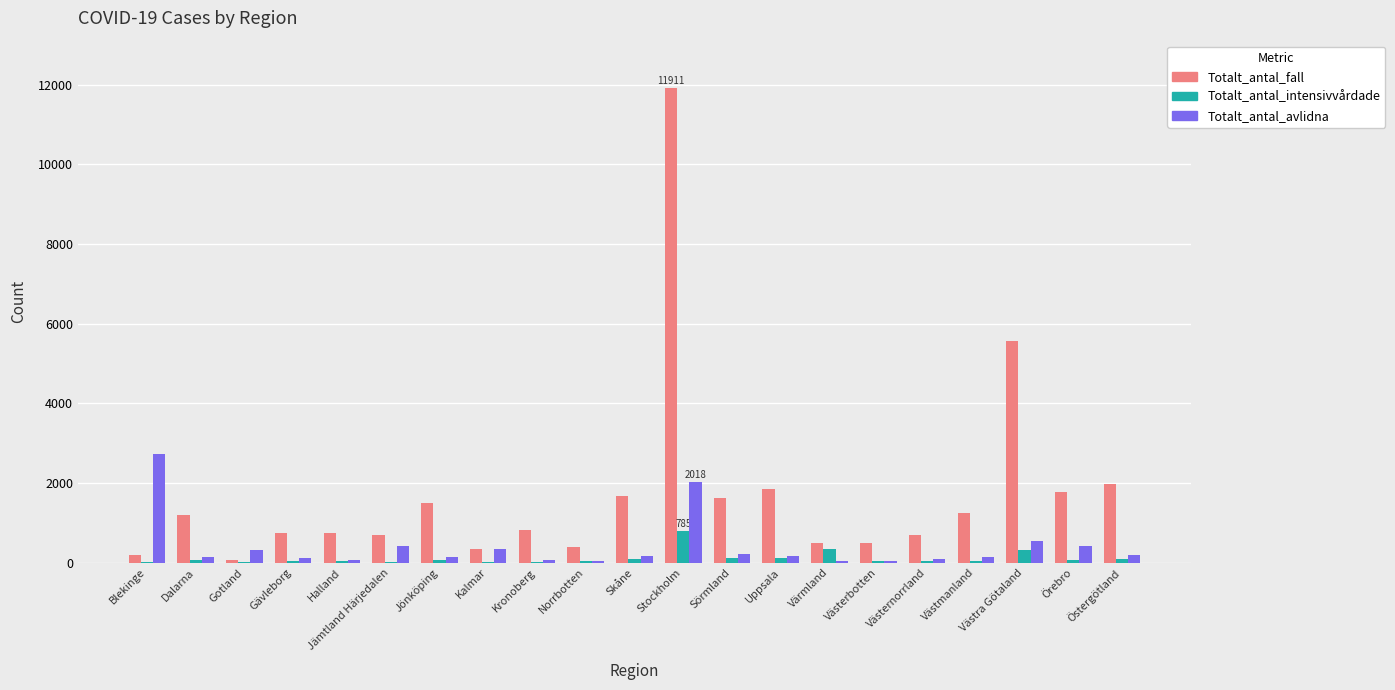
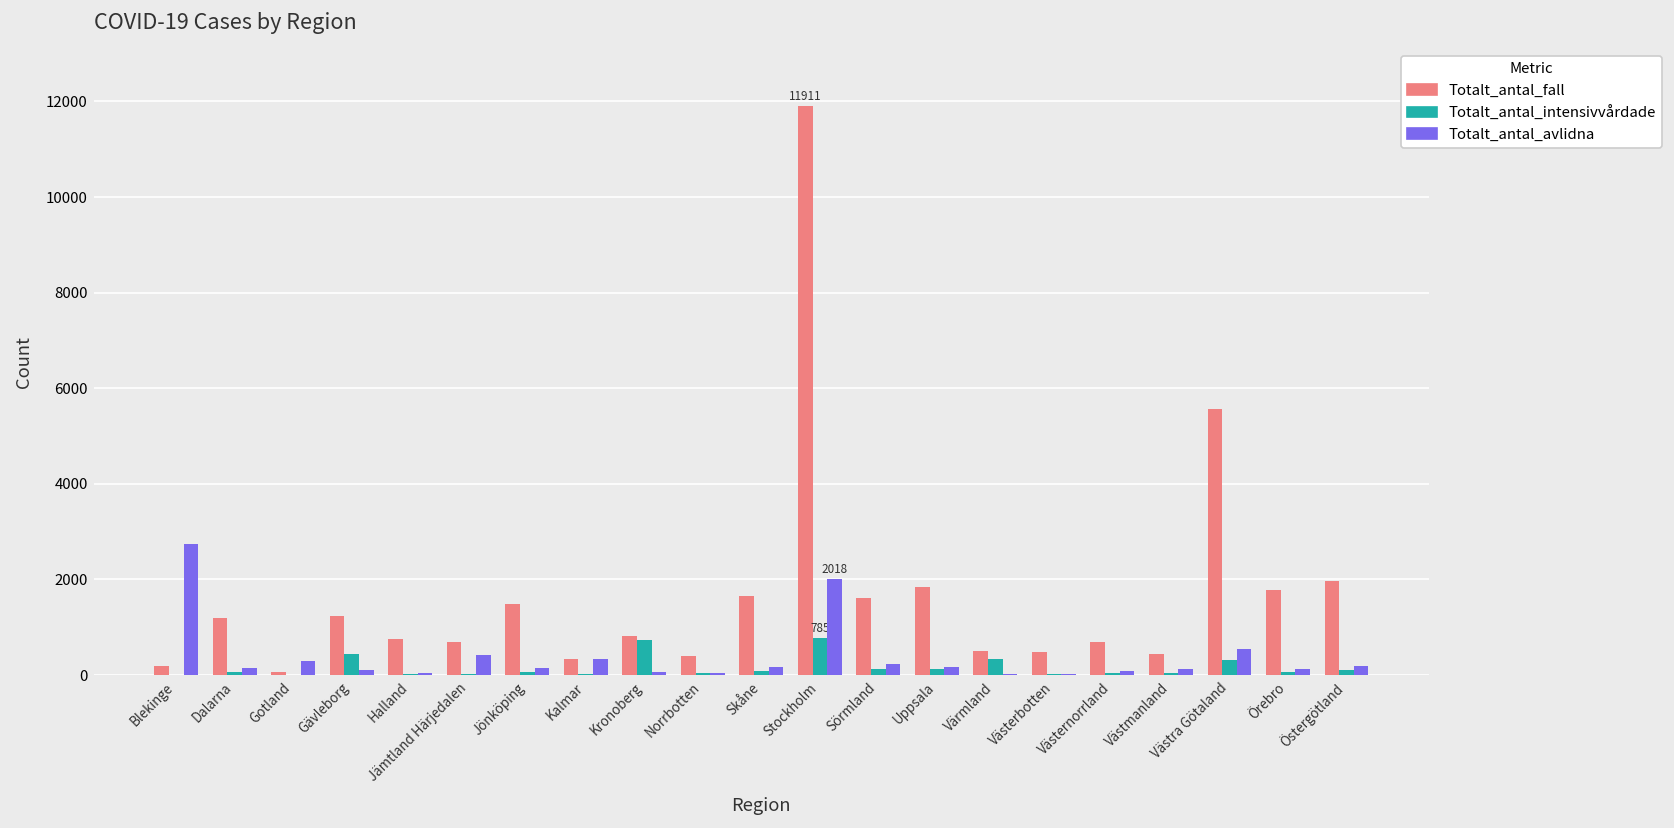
Totalt_antal_fall, Gävleborg: 700 -> 1200
Totalt_antal_intensivvårdade, Gävleborg: 0 -> 400
Totalt_antal_intensivvårdade, Kronoberg: 0 -> 700
Totalt_antal_fall, Västmanland: 1300 -> 400
Totalt_antal_avlidna, Örebro: 400 -> 100
